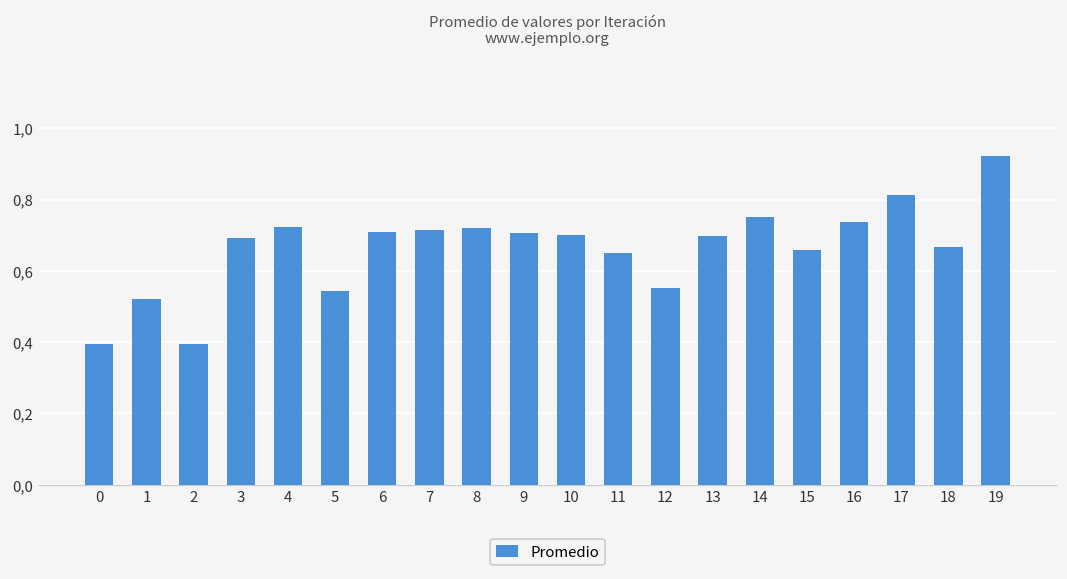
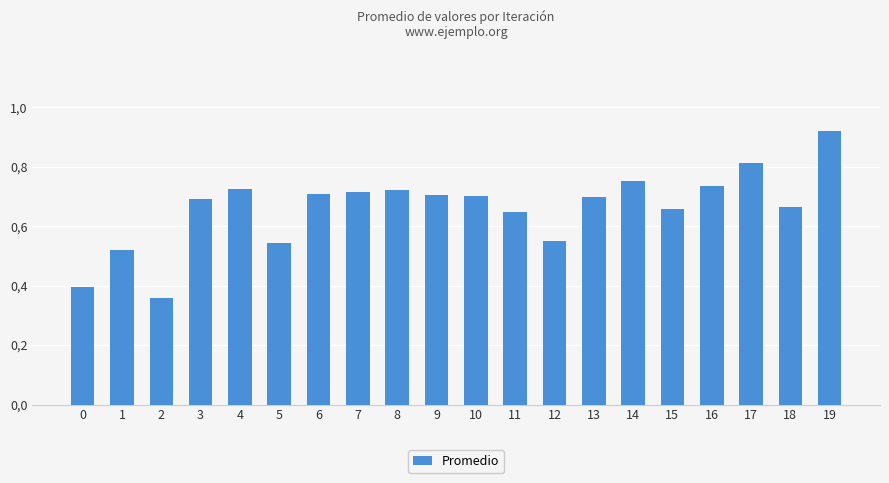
2: 4.0 -> 3.6
